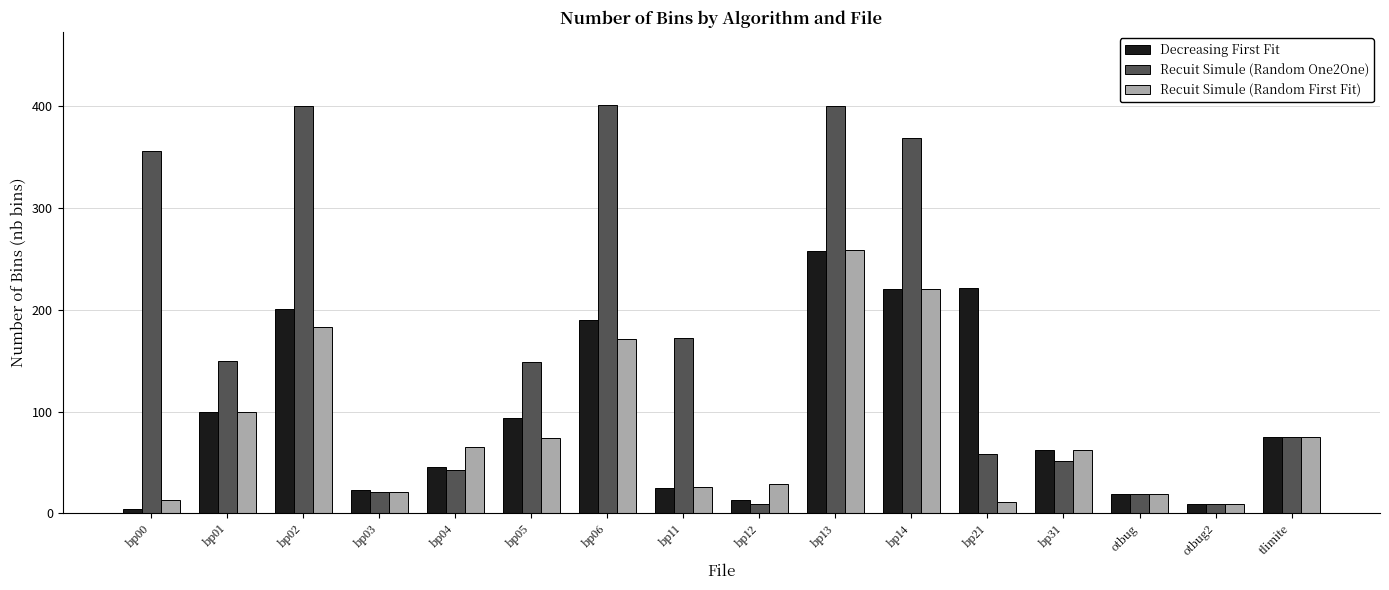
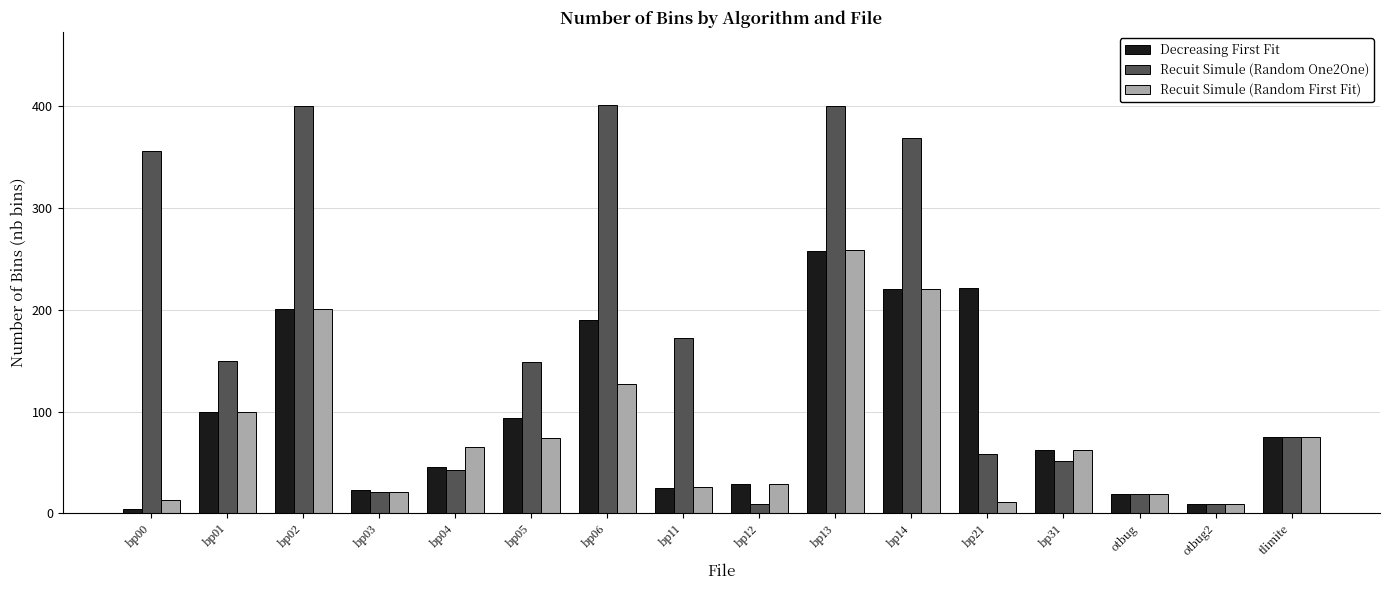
Recuit Simule (Random First Fit), bp02: 184 -> 201
Recuit Simule (Random First Fit), bp06: 171 -> 127
Decreasing First Fit, bp12: 13 -> 29
